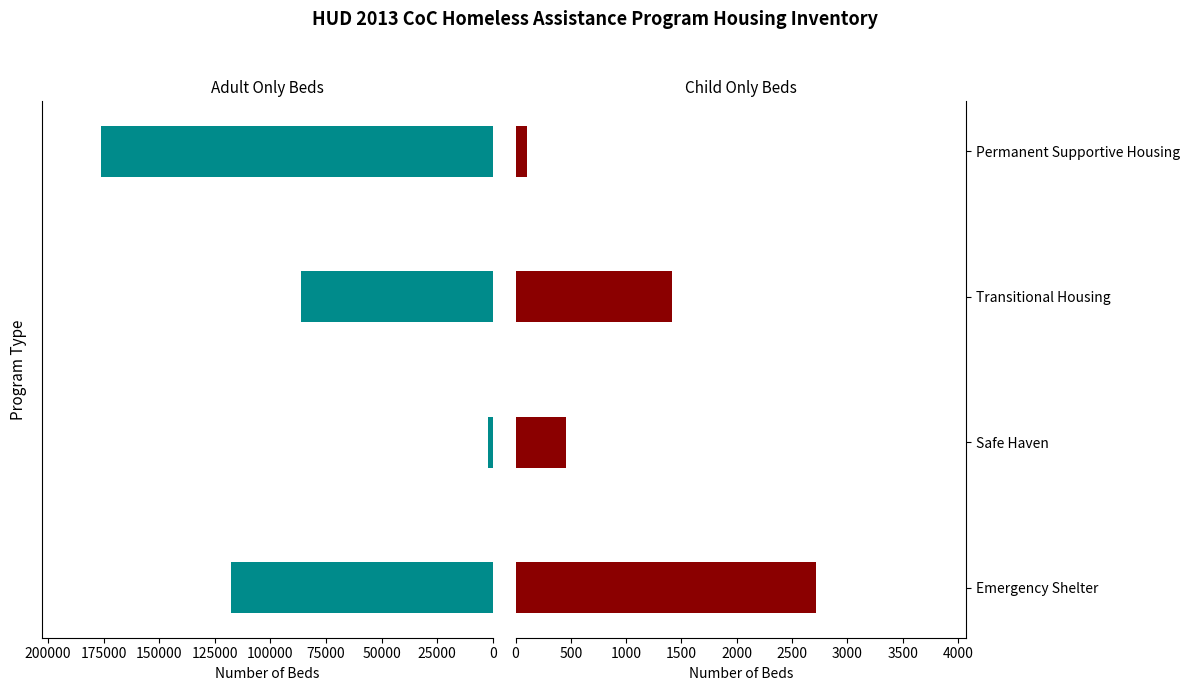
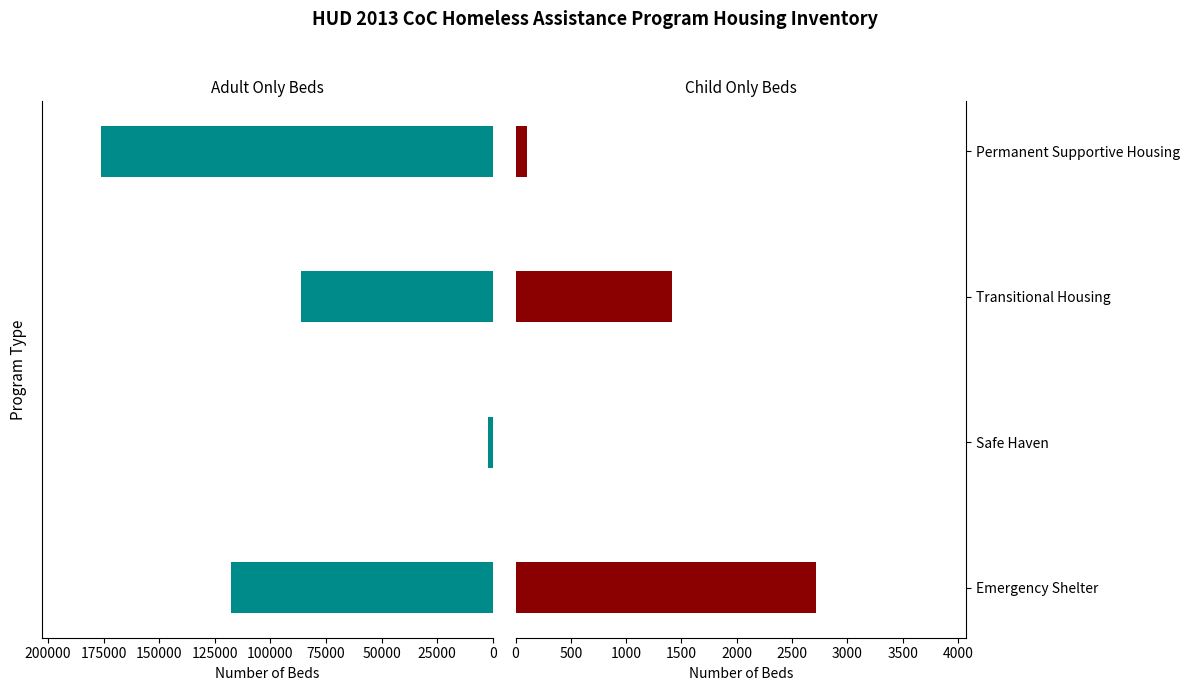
Child Only Beds, Safe Haven: 460 -> 0
